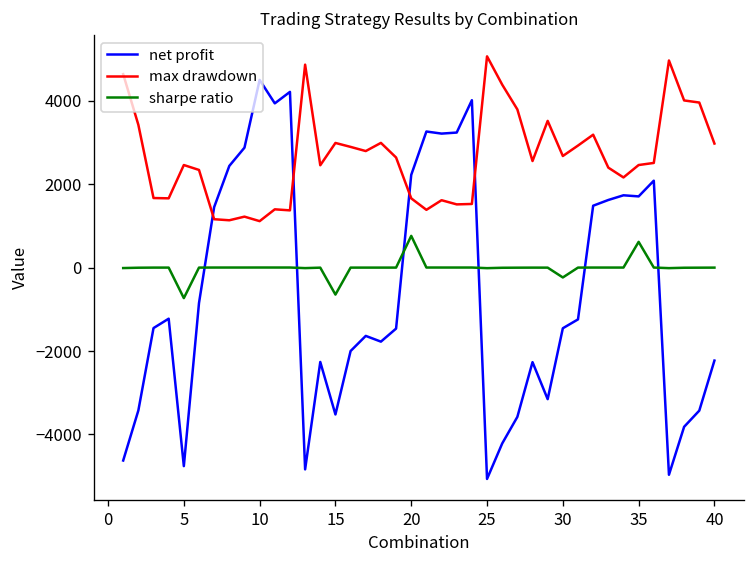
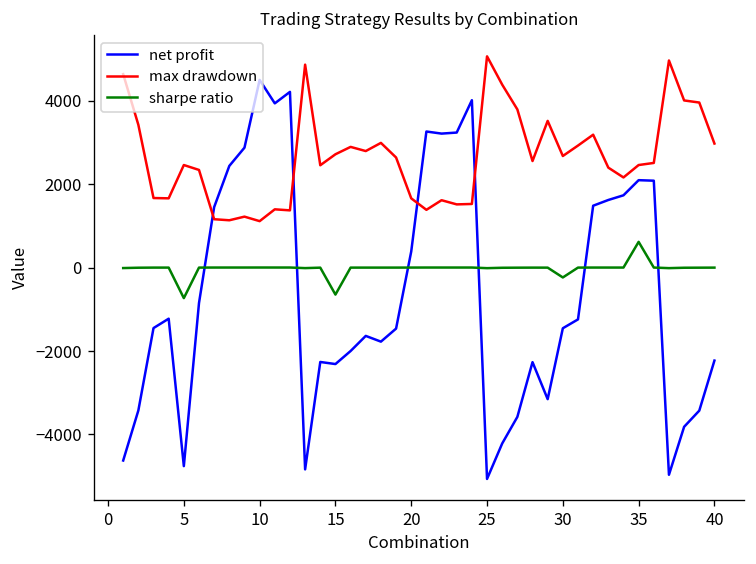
net profit, 15: -3500 -> -2300
max drawdown, 15: 3000 -> 2700
net profit, 20: 2200 -> 400
sharpe ratio, 20: 800 -> 0
net profit, 35: 1700 -> 2100
